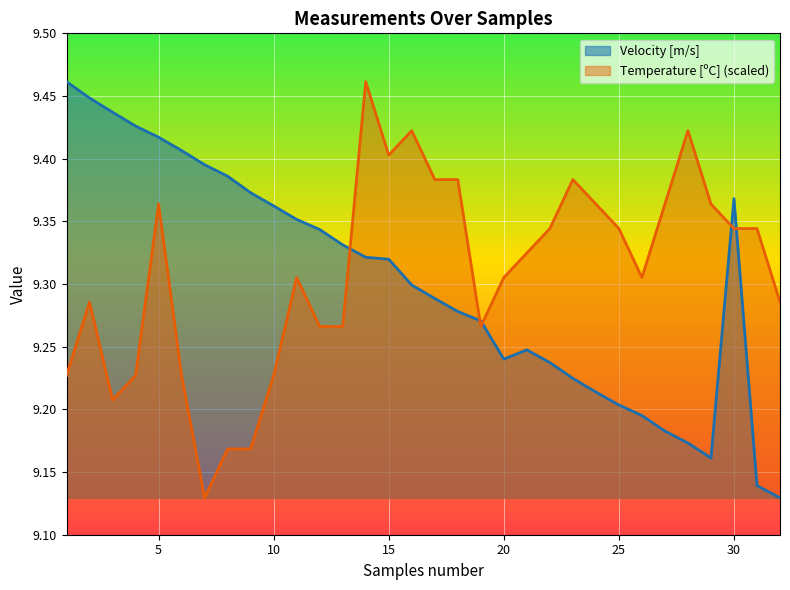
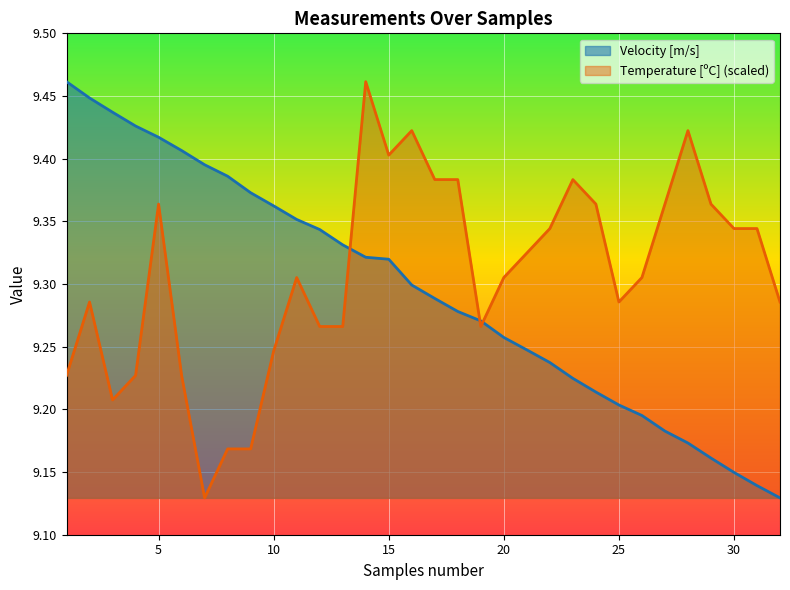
Temperature [ºC] (scaled), 10: 9.227 -> 9.247
Velocity [m/s], 20: 9.240 -> 9.257
Temperature [ºC] (scaled), 25: 9.344 -> 9.286
Velocity [m/s], 30: 9.368 -> 9.150
